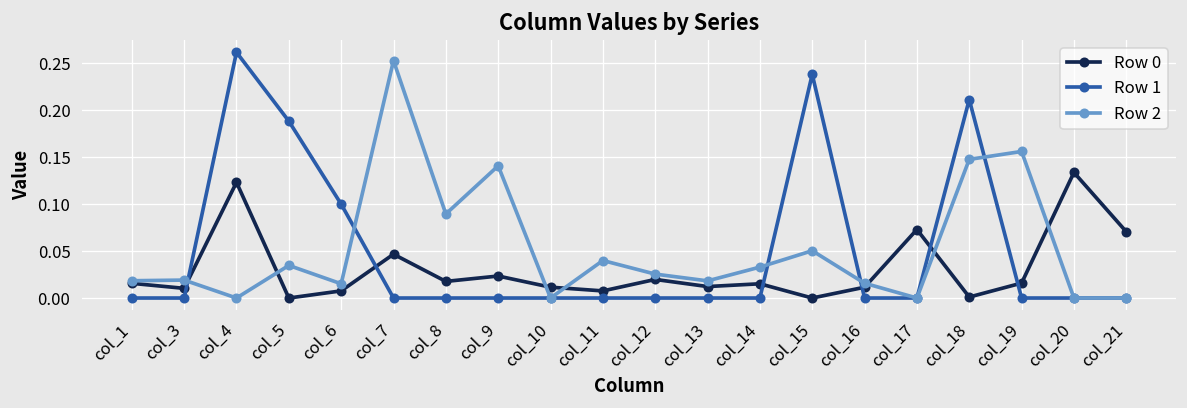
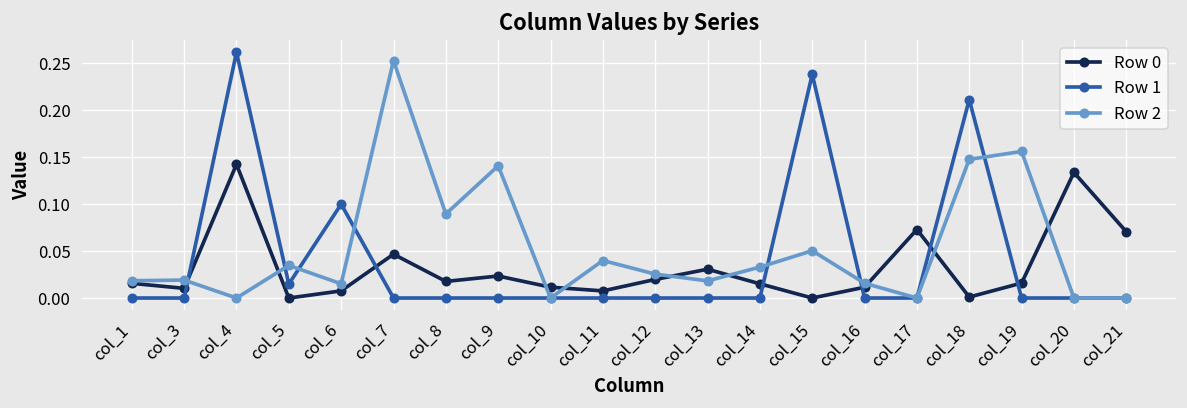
Row 0, col_4: 0.12 -> 0.14
Row 1, col_5: 0.19 -> 0.01
Row 0, col_13: 0.01 -> 0.03
